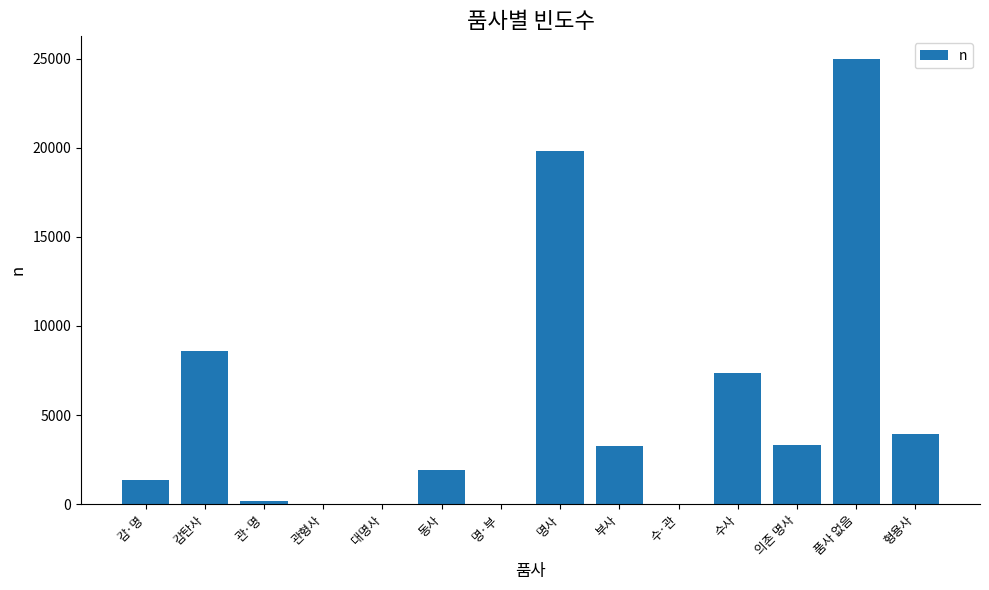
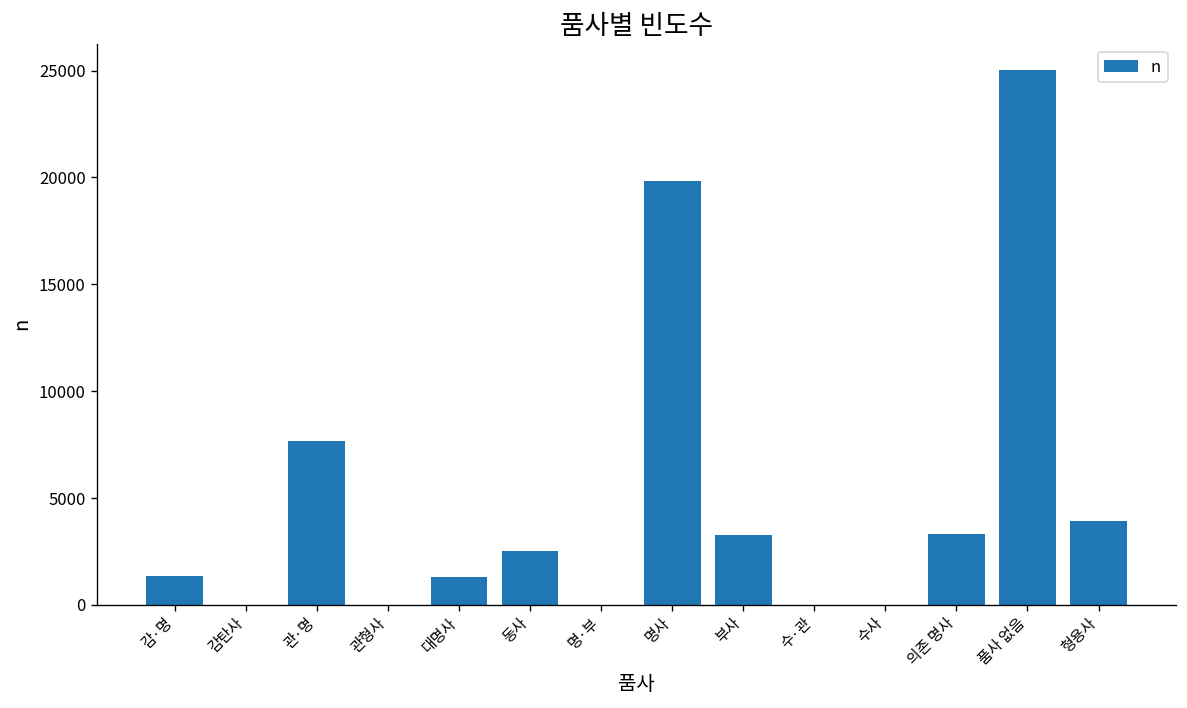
감탄사: 8600 -> 0
관·명: 200 -> 7700
대명사: 0 -> 1300
동사: 1900 -> 2500
수사: 7400 -> 0
